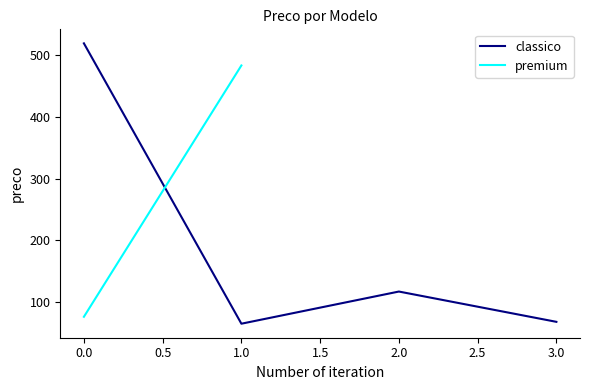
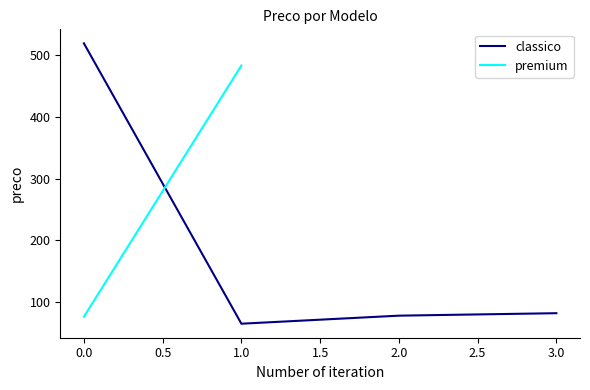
classico, 2.0: 120 -> 80
classico, 3.0: 70 -> 80
